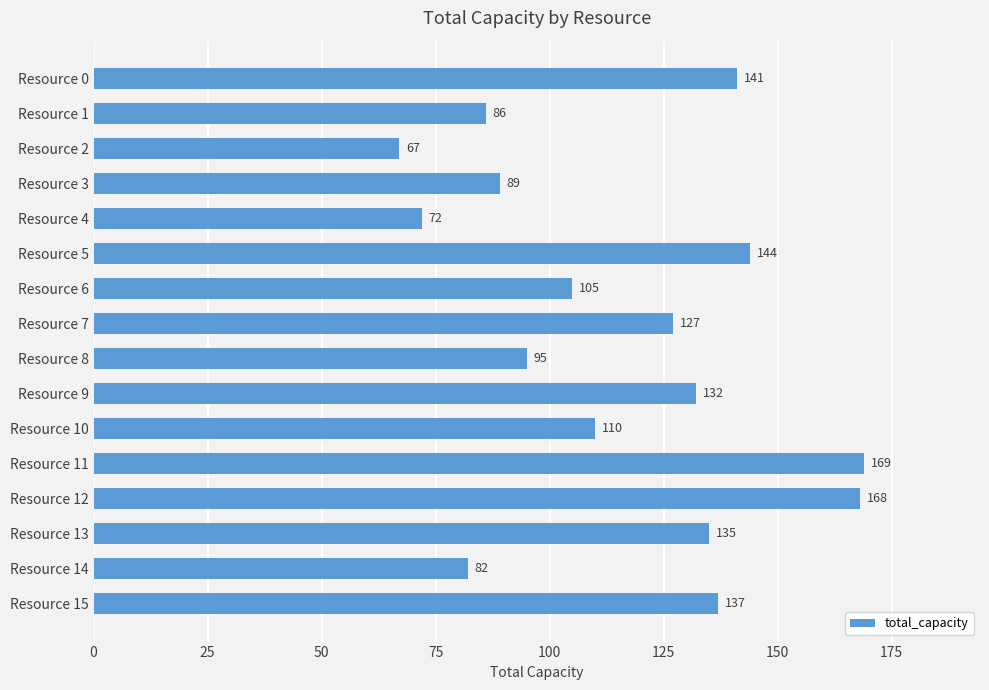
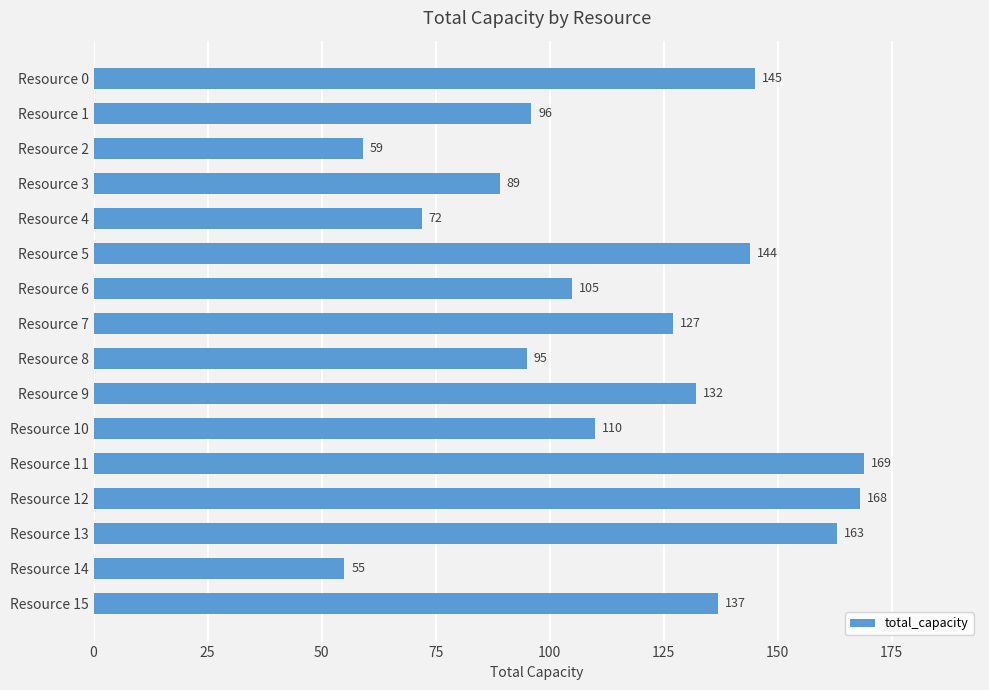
Resource 0: 141 -> 145
Resource 1: 86 -> 96
Resource 2: 67 -> 59
Resource 13: 135 -> 163
Resource 14: 82 -> 55
